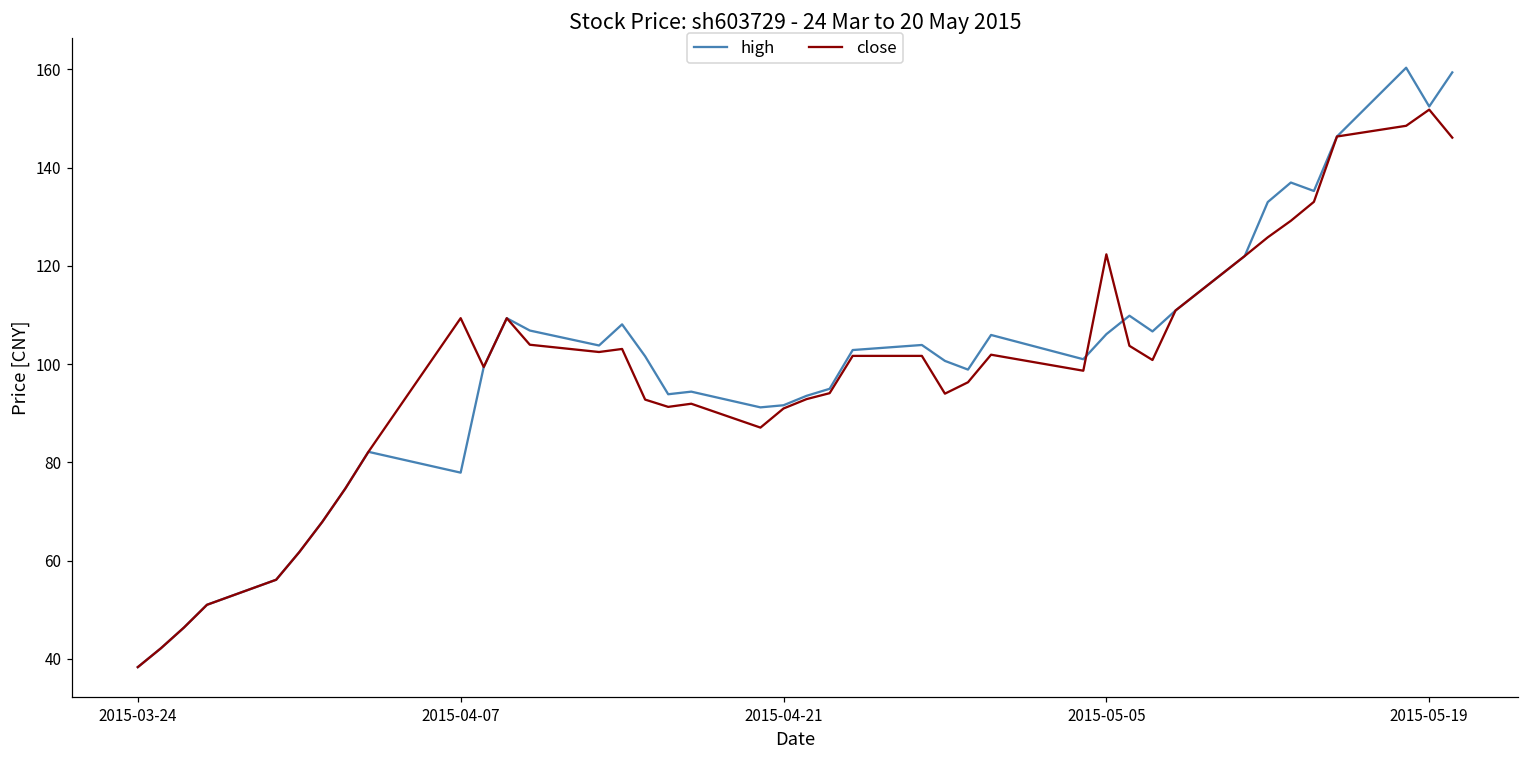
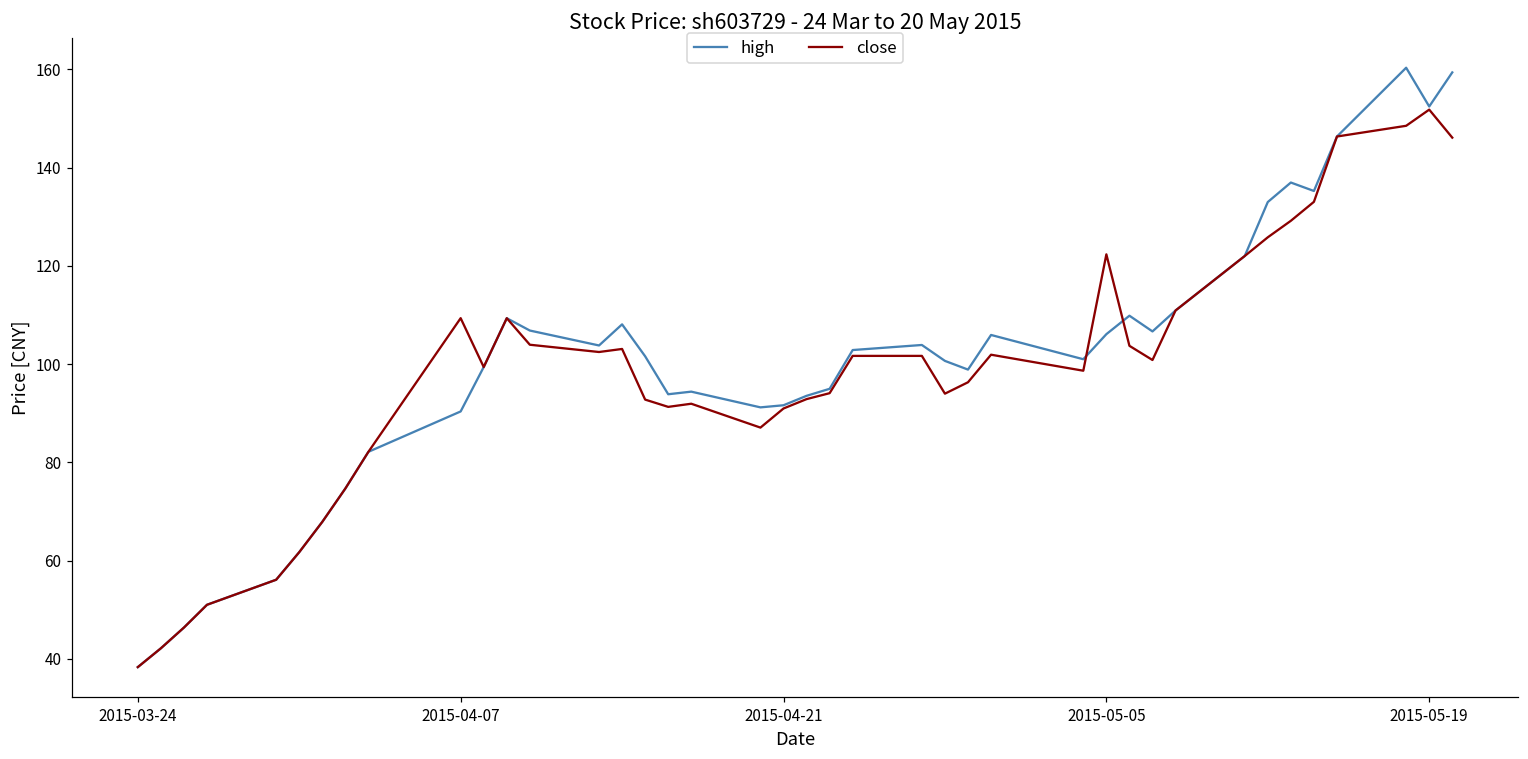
high, 2015-04-07: 78 -> 90
